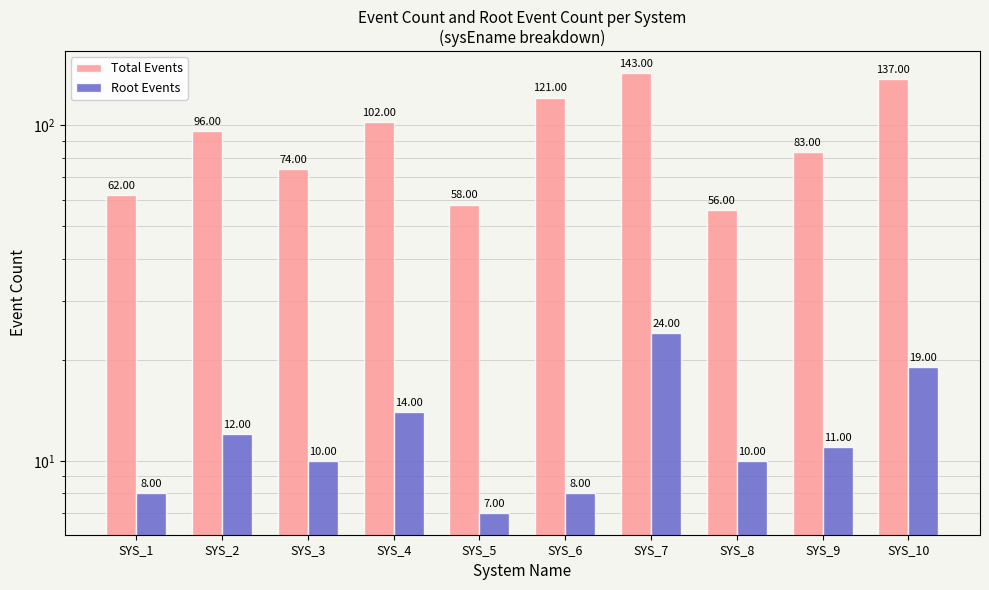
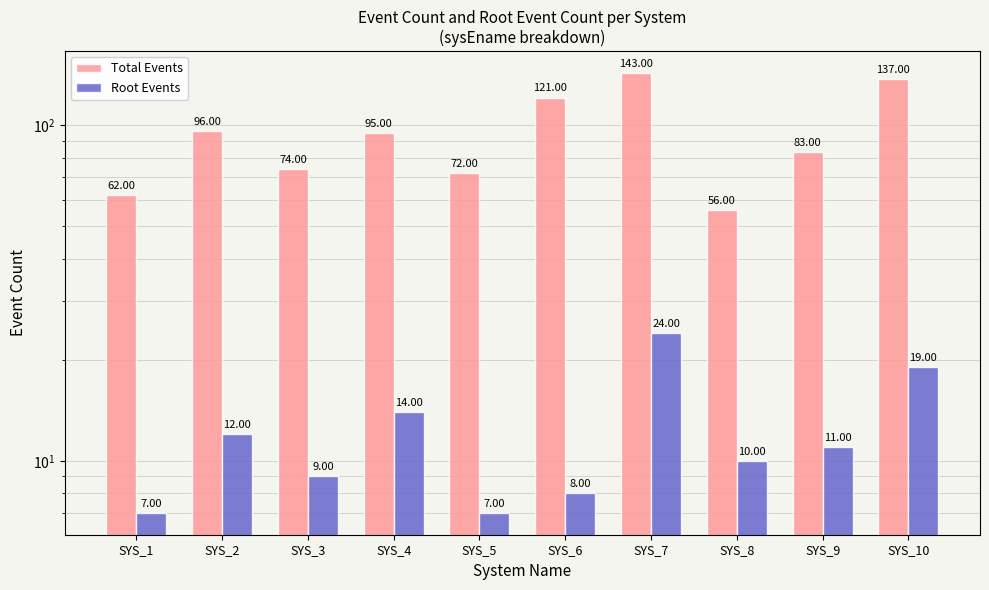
Root Events, SYS_1: 8.00 -> 7.00
Root Events, SYS_3: 10.00 -> 9.00
Total Events, SYS_4: 102.00 -> 95.00
Total Events, SYS_5: 58.00 -> 72.00
